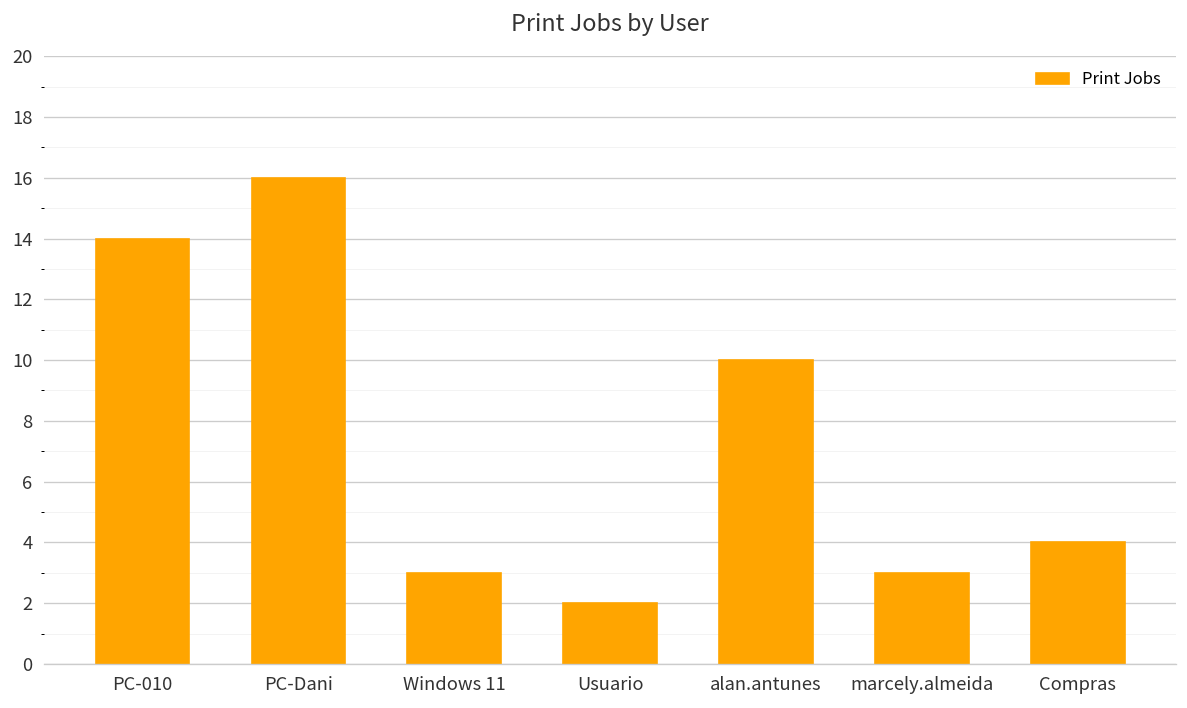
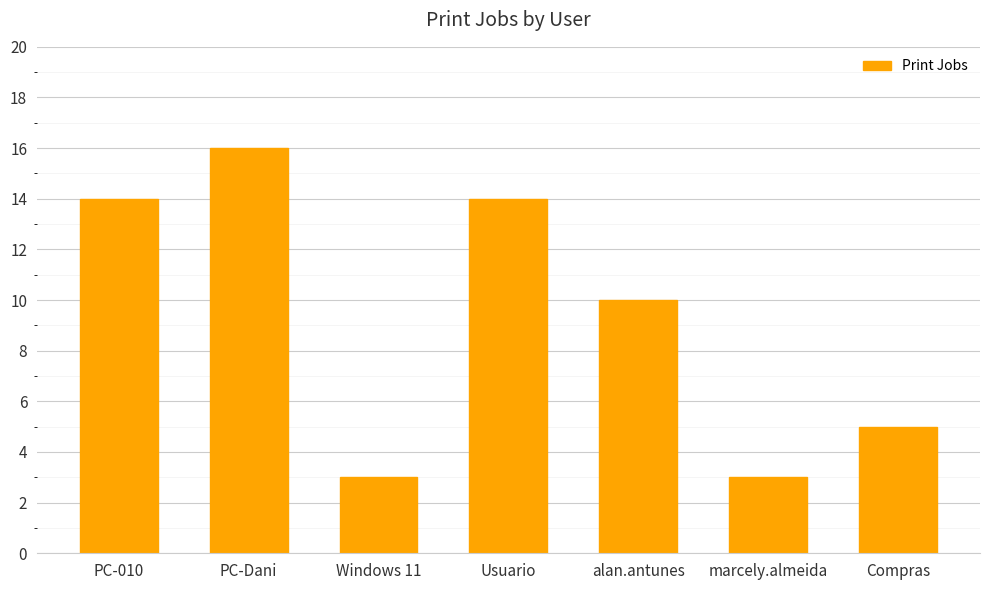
Usuario: 2 -> 14
Compras: 4 -> 5
